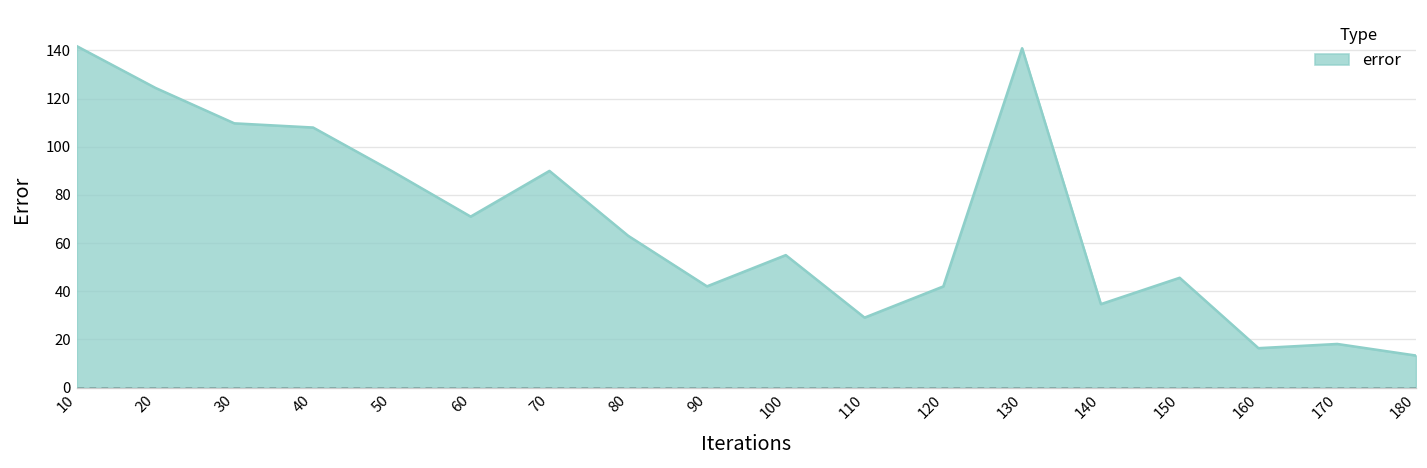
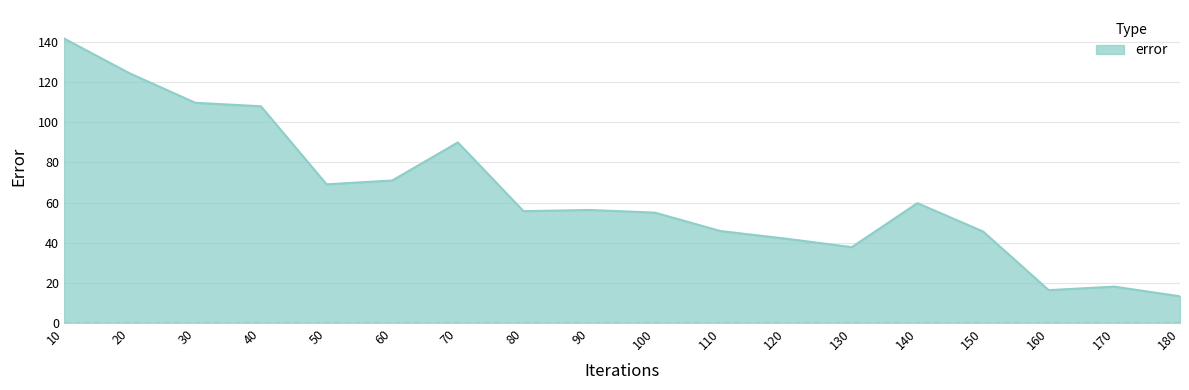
50: 90 -> 69
80: 63 -> 56
90: 42 -> 56
110: 29 -> 46
130: 141 -> 38
140: 35 -> 60
